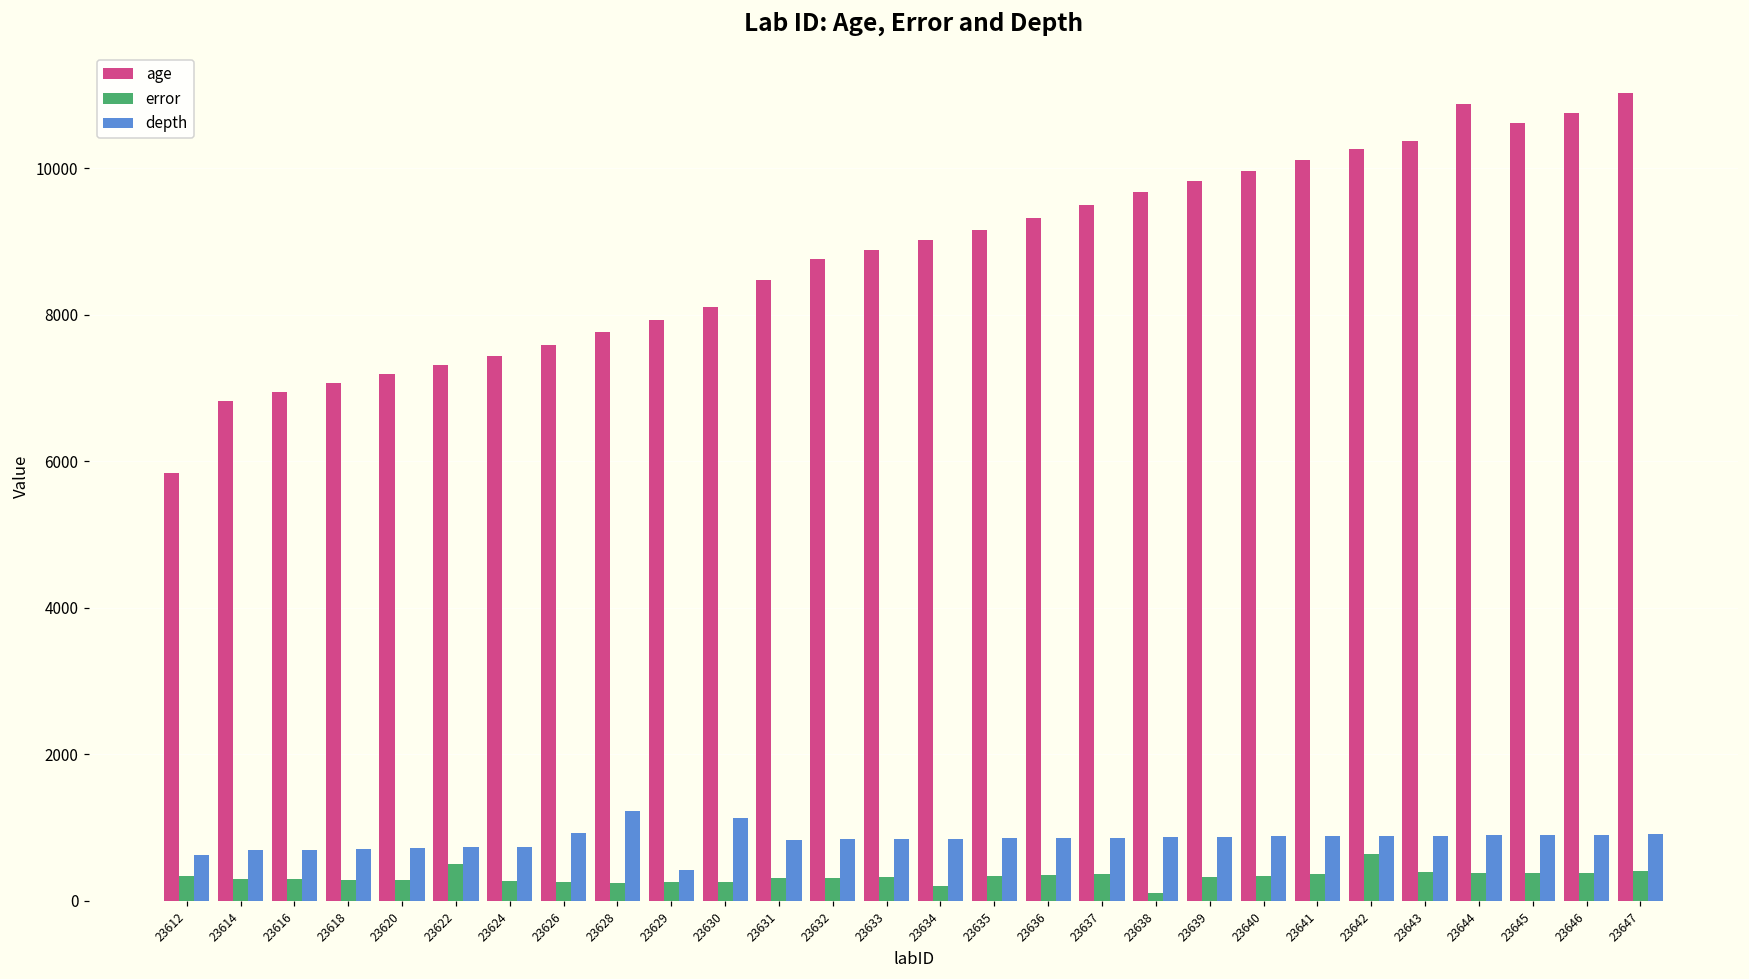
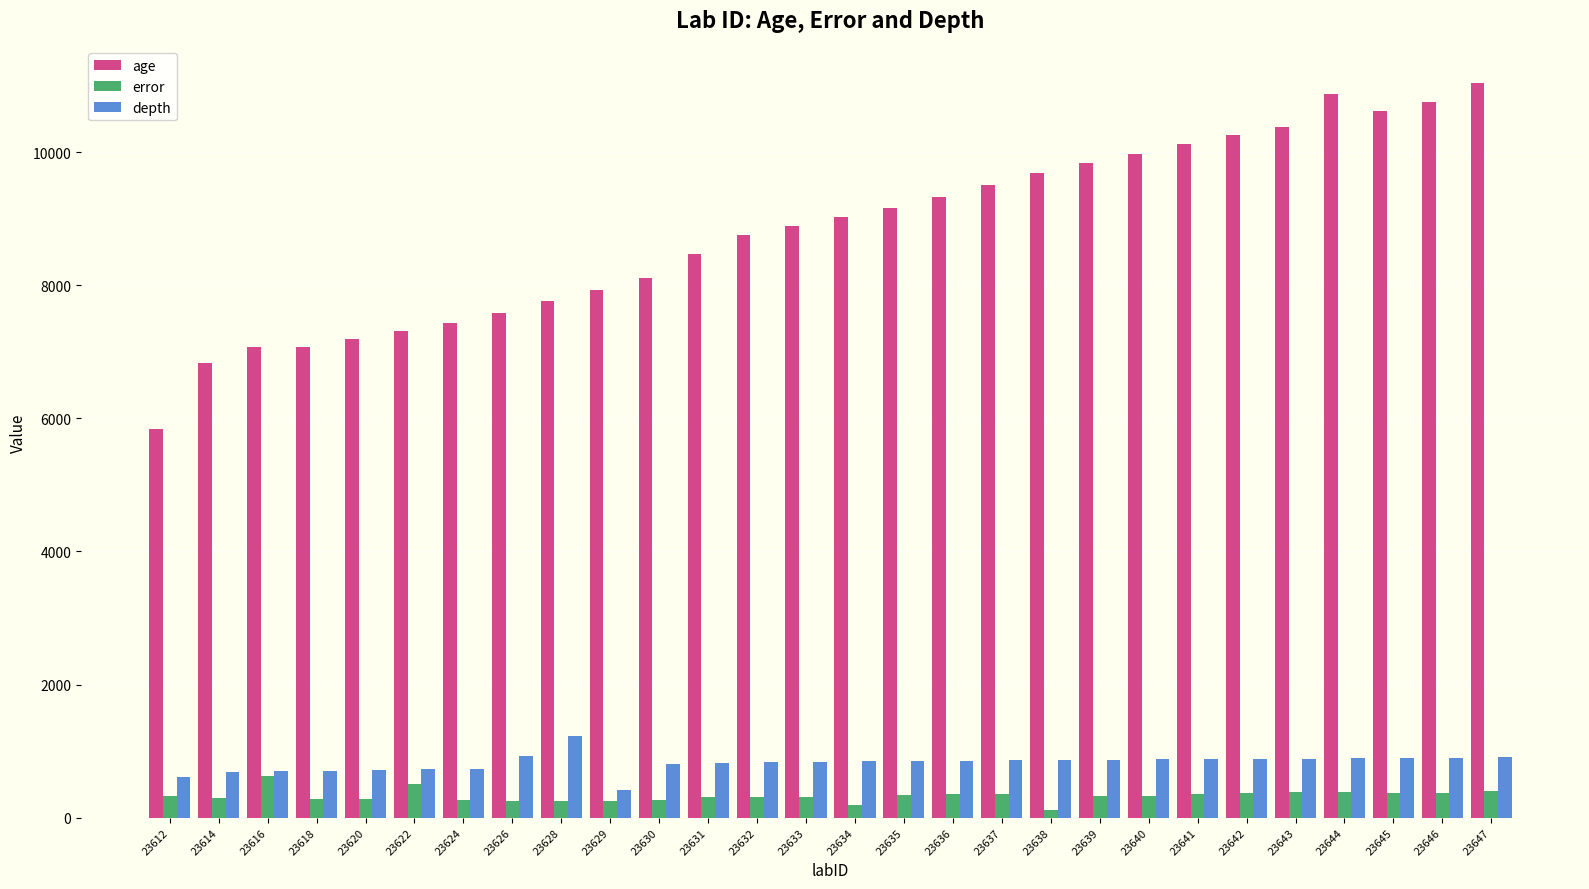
age, 23616: 6900 -> 7100
error, 23616: 300 -> 600
depth, 23630: 1100 -> 800
error, 23642: 600 -> 400
